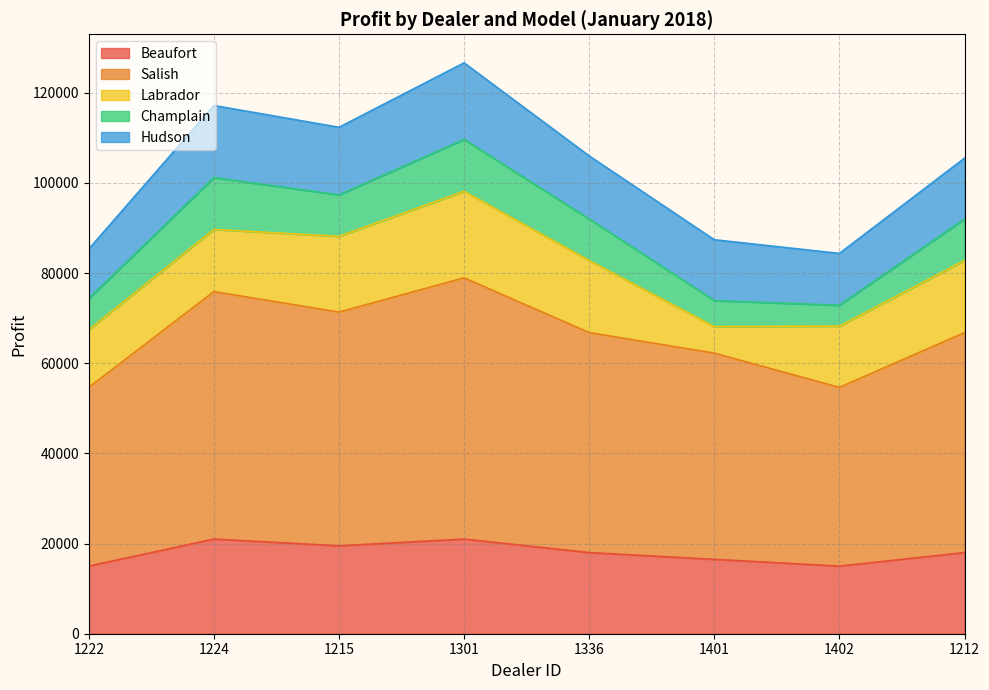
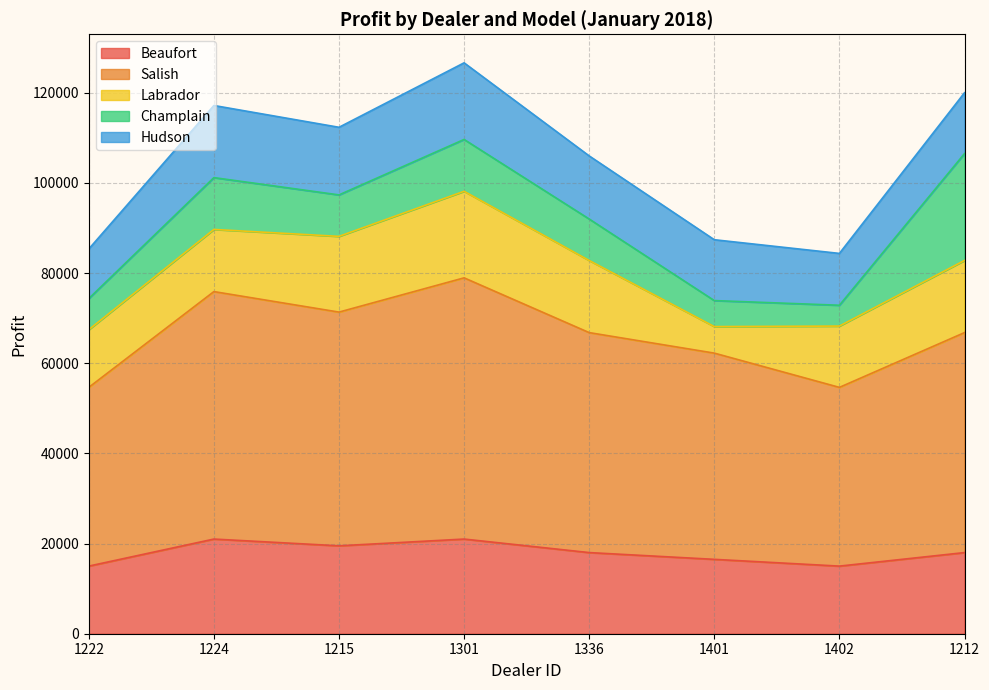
Champlain, 1212: 9000 -> 24000
